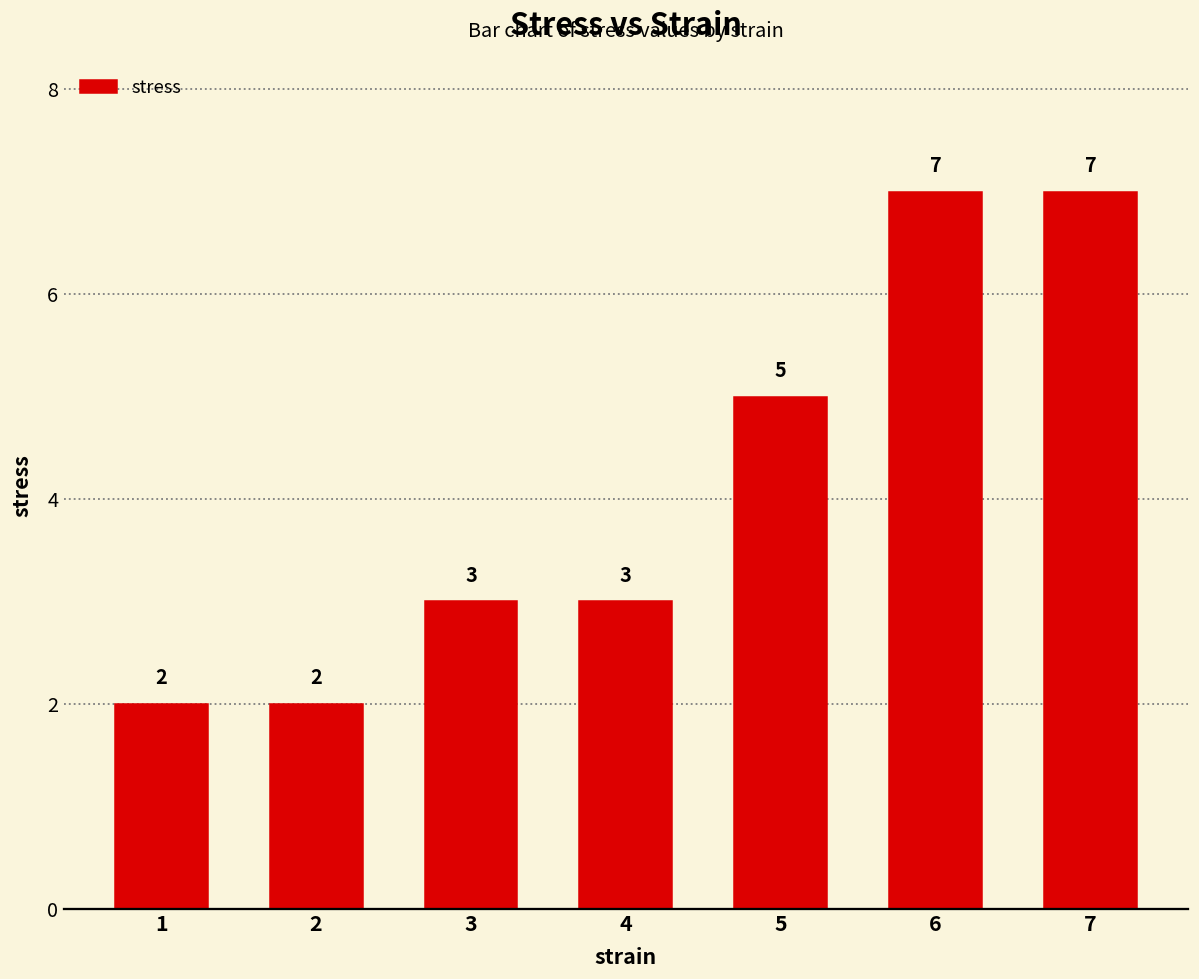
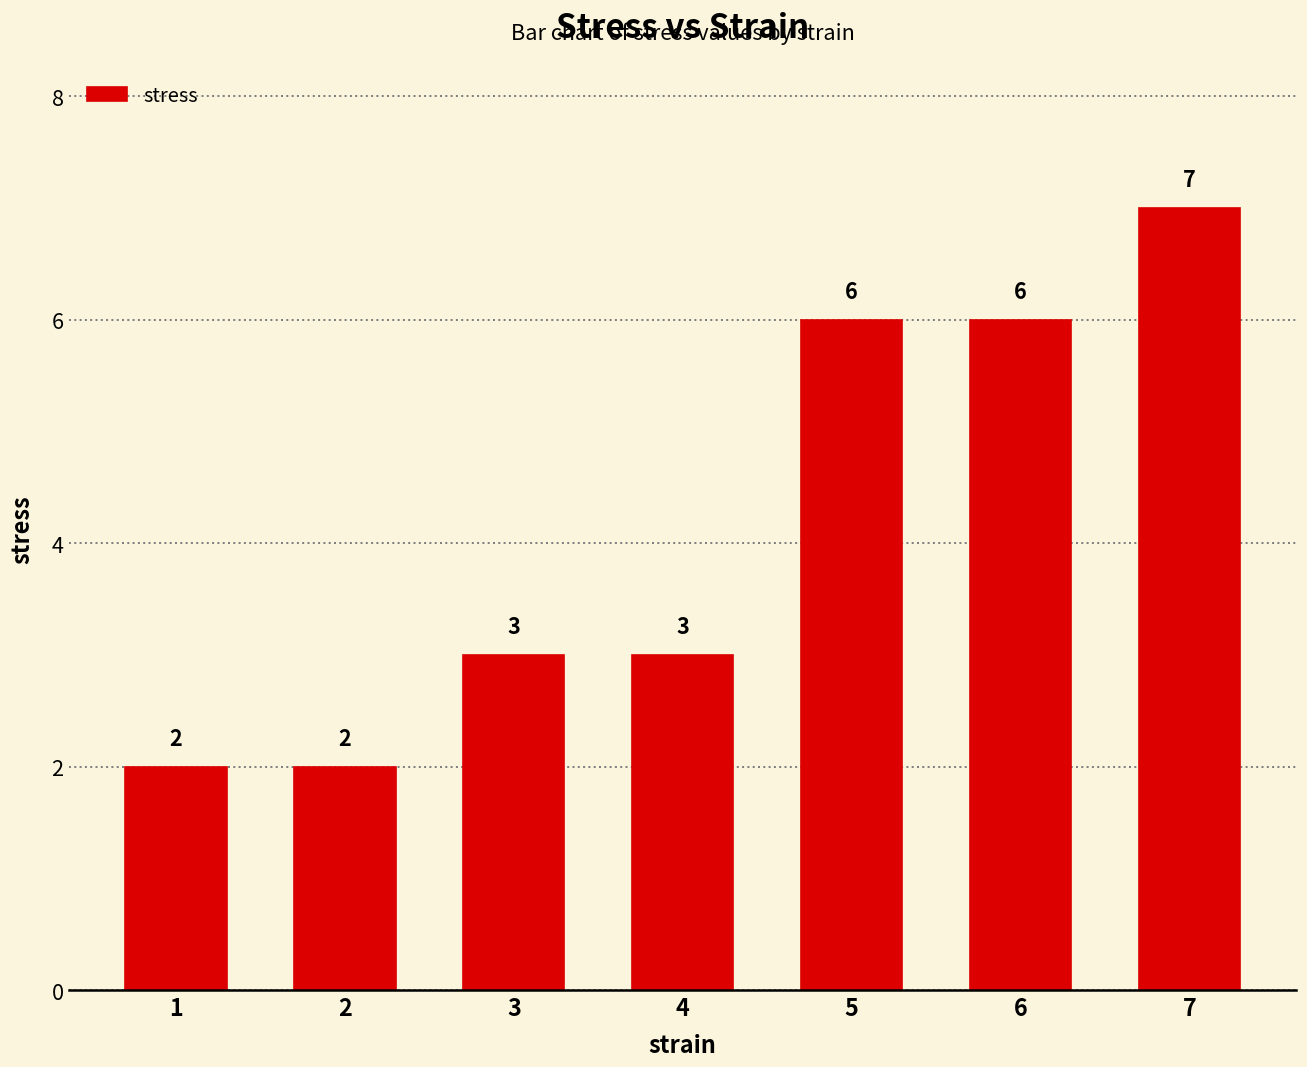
5: 5 -> 6
6: 7 -> 6
